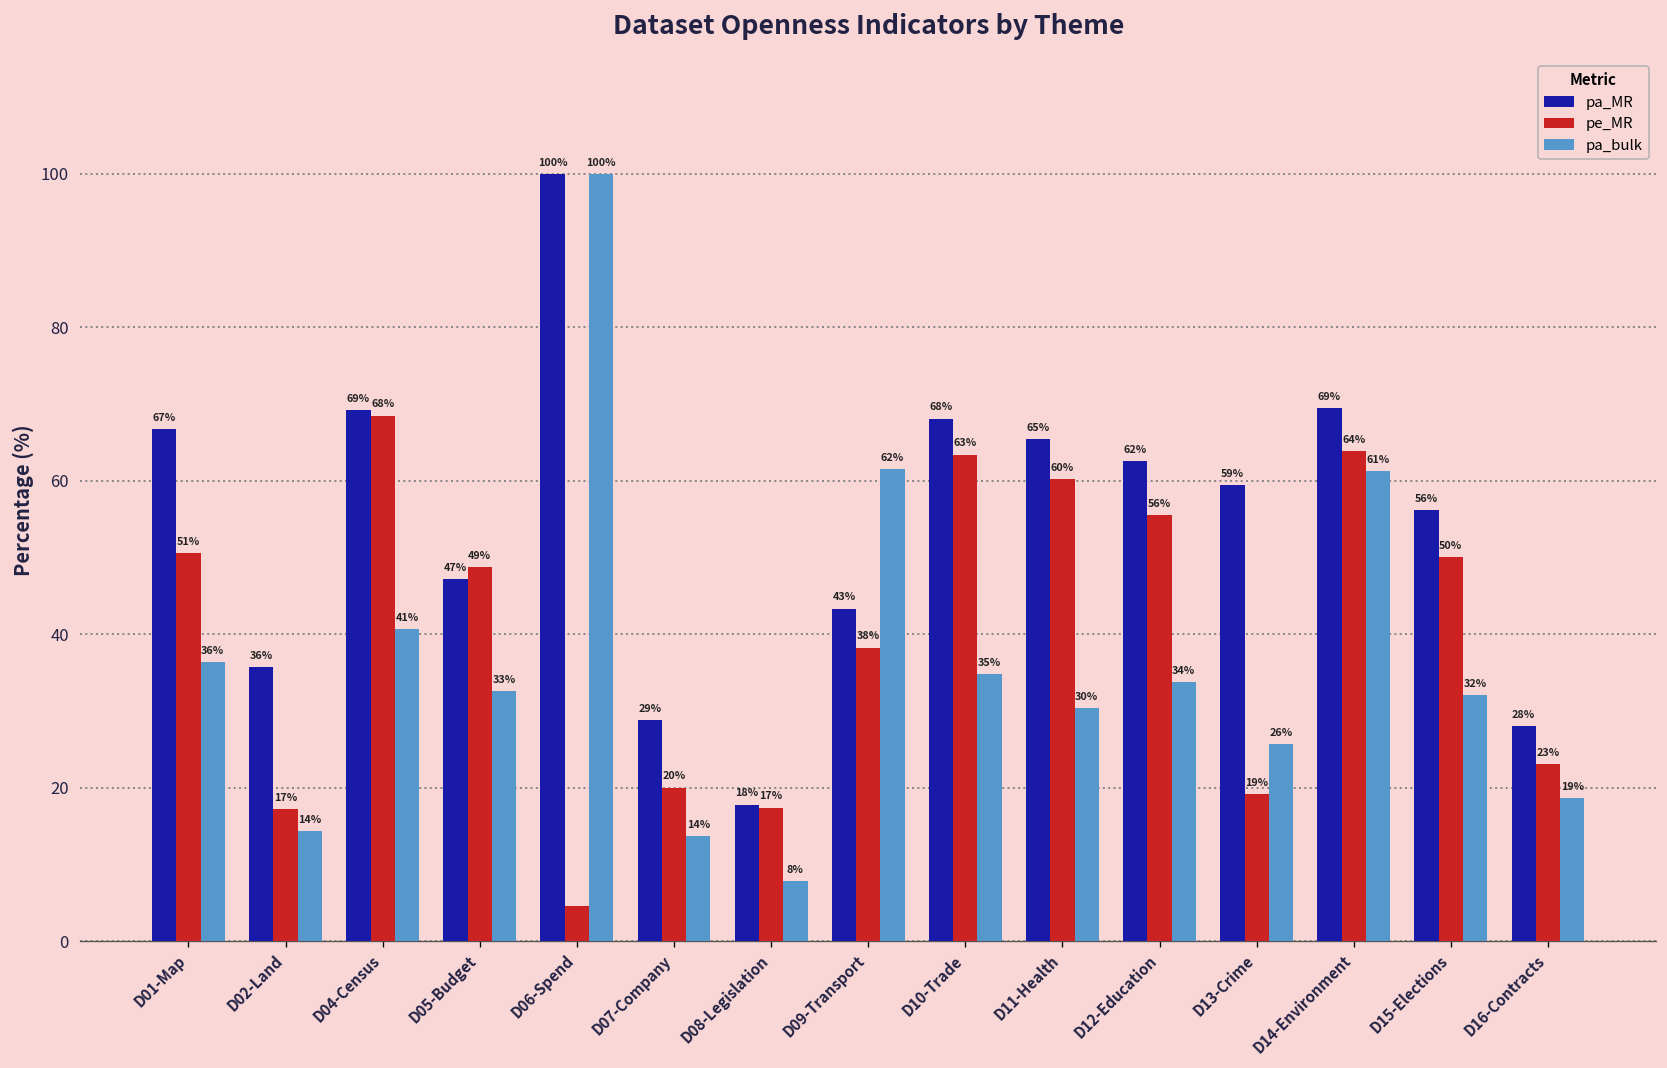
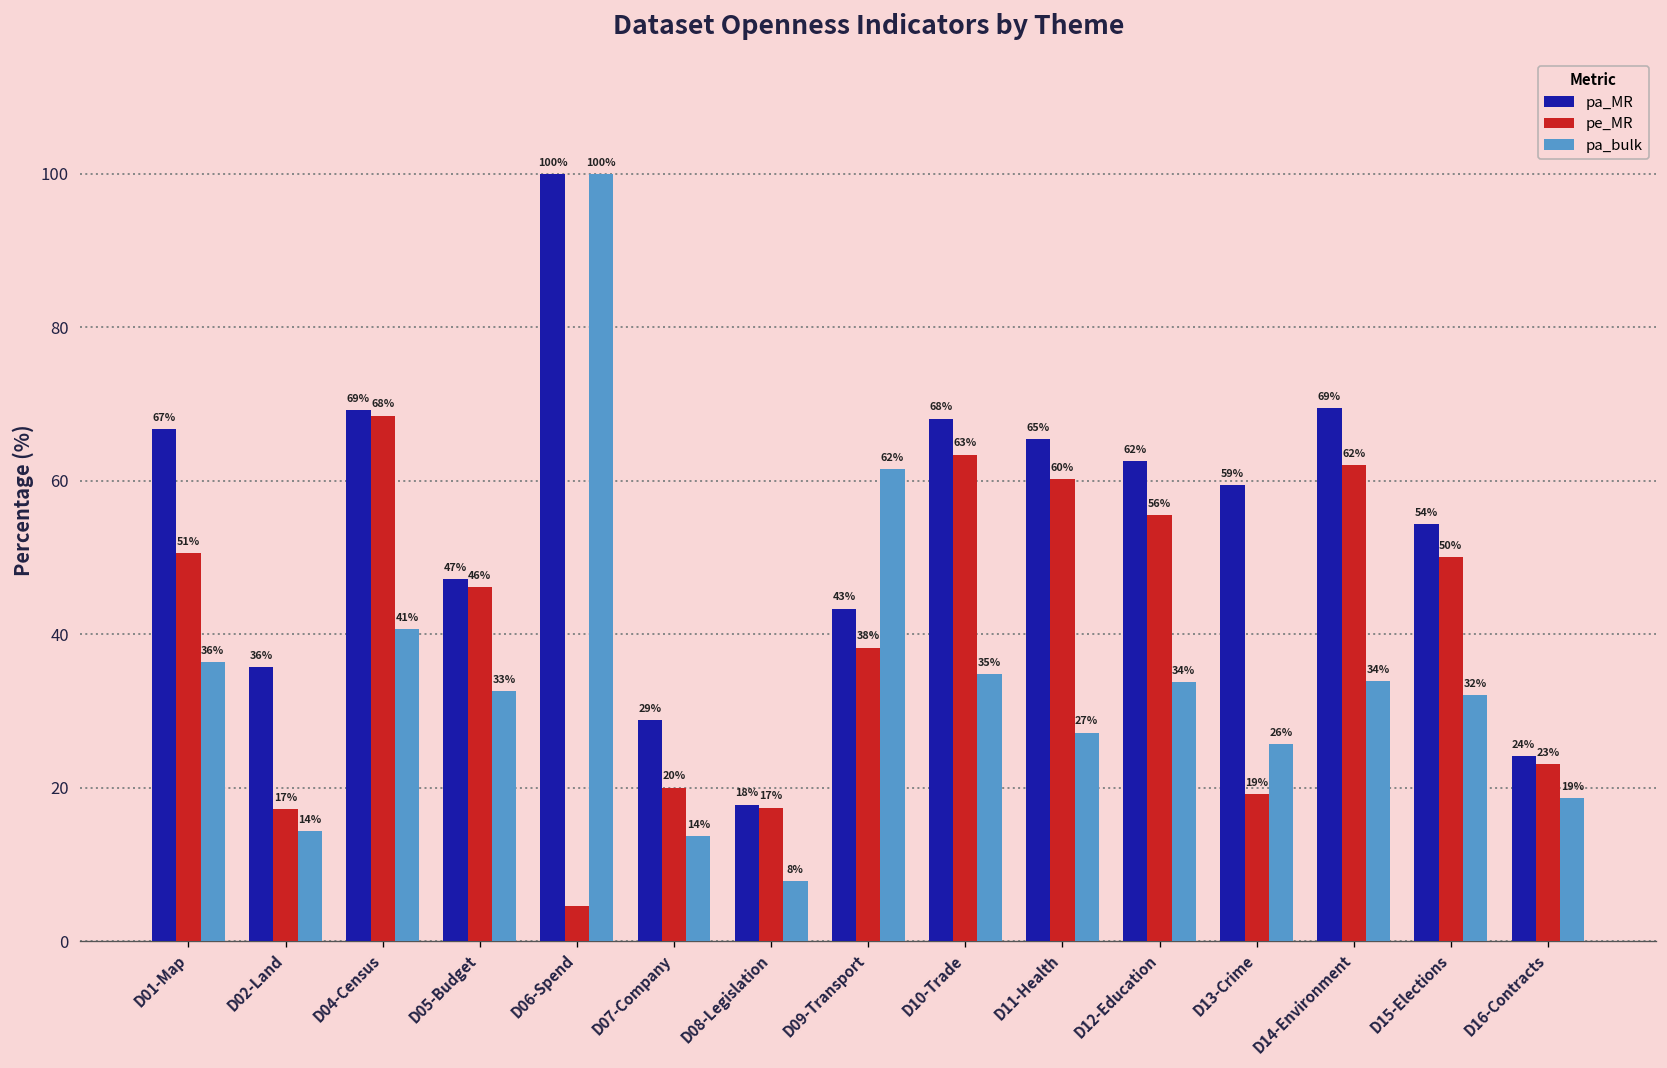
pe_MR, D05-Budget: 49% -> 46%
pa_bulk, D11-Health: 30% -> 27%
pe_MR, D14-Environment: 64% -> 62%
pa_bulk, D14-Environment: 61% -> 34%
pa_MR, D15-Elections: 56% -> 54%
pa_MR, D16-Contracts: 28% -> 24%
